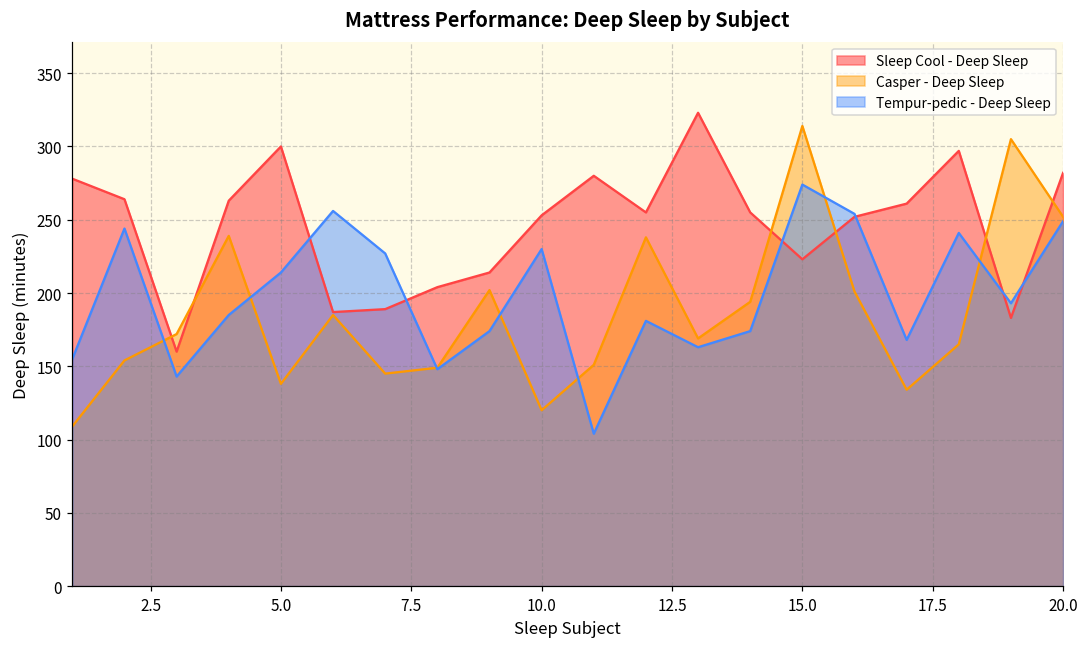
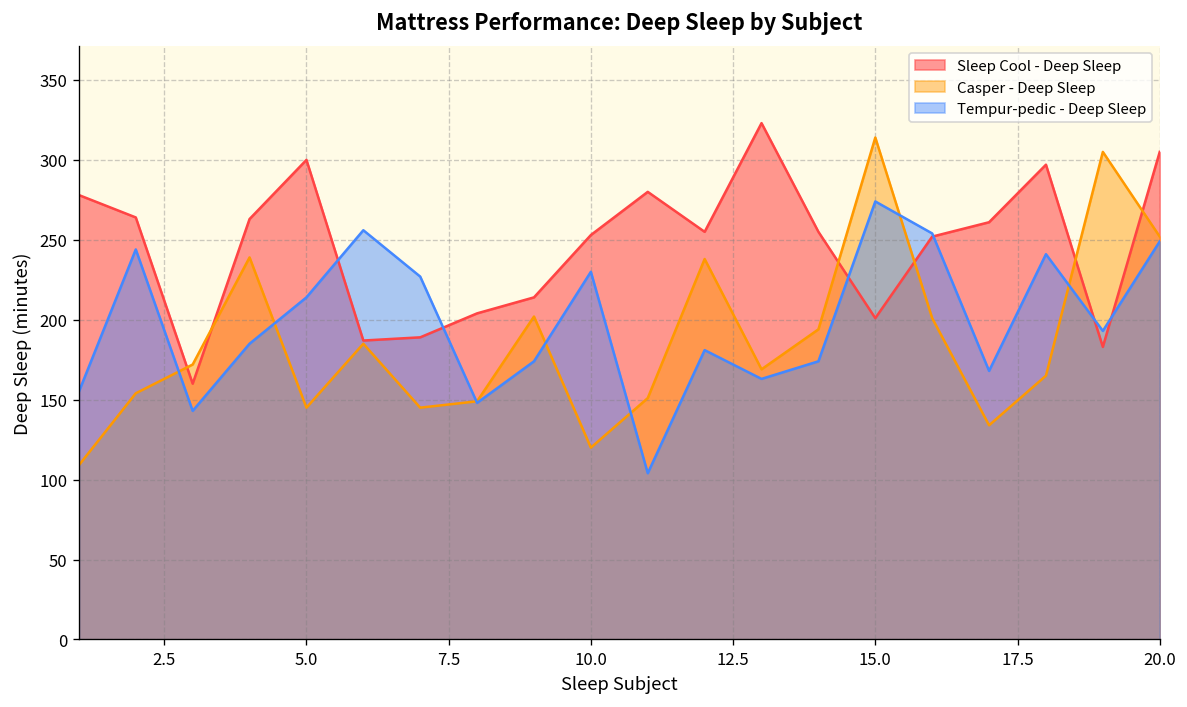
Casper - Deep Sleep, 5.0: 138 -> 145
Sleep Cool - Deep Sleep, 15.0: 223 -> 201
Sleep Cool - Deep Sleep, 20.0: 282 -> 305
